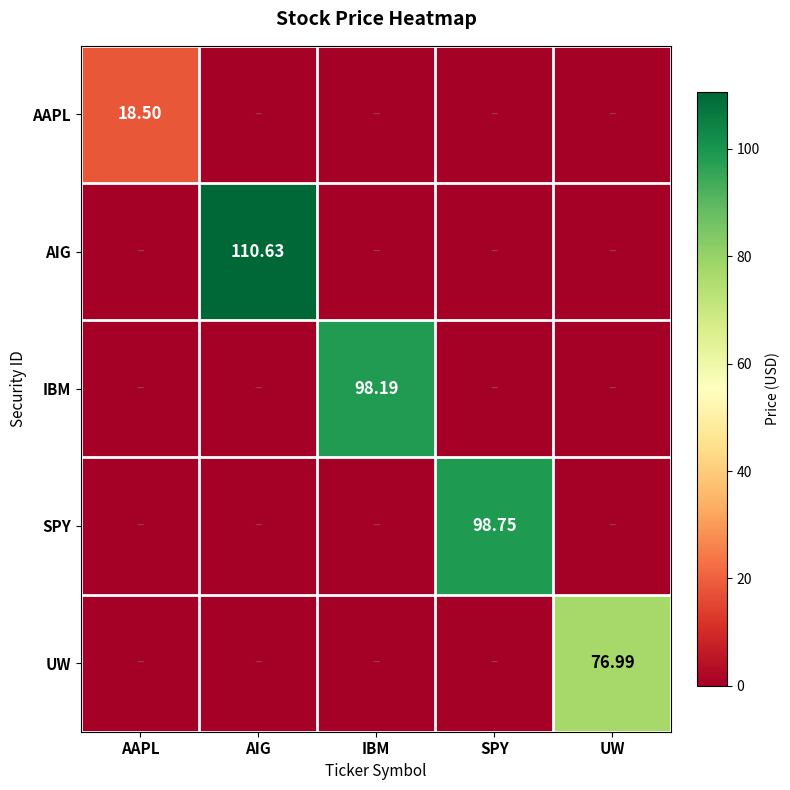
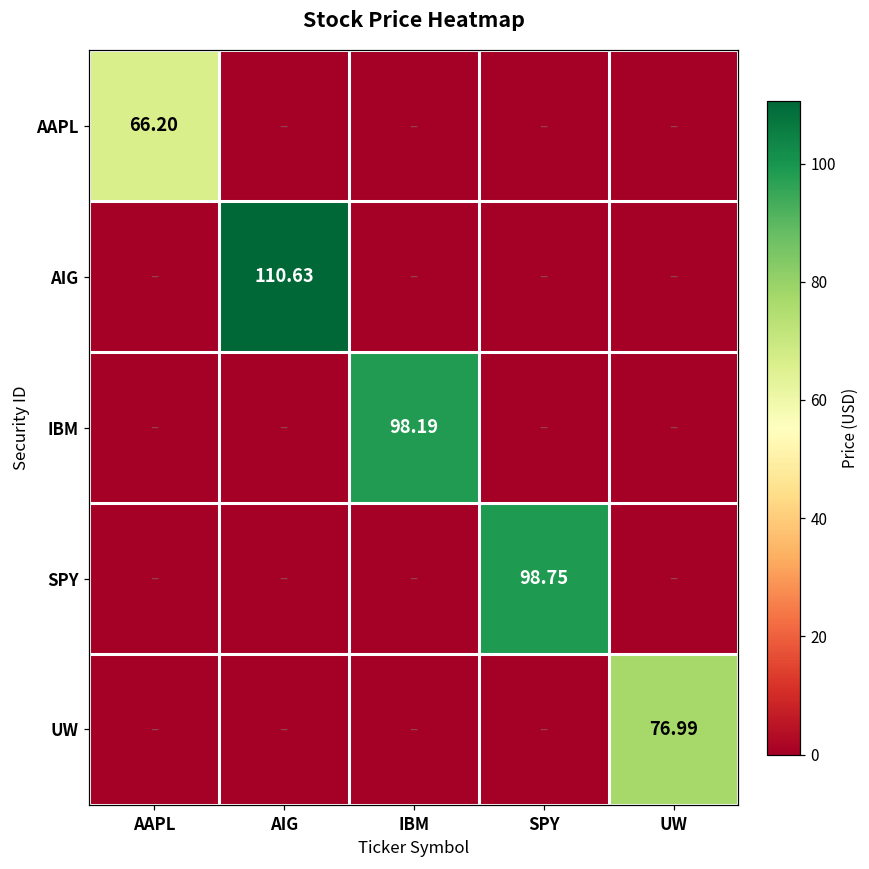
AAPL, AAPL: 18.50 -> 66.20
